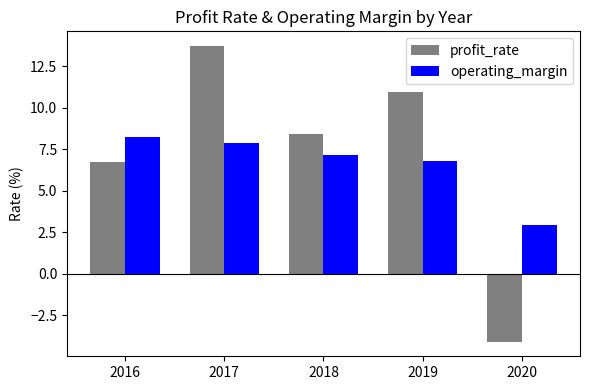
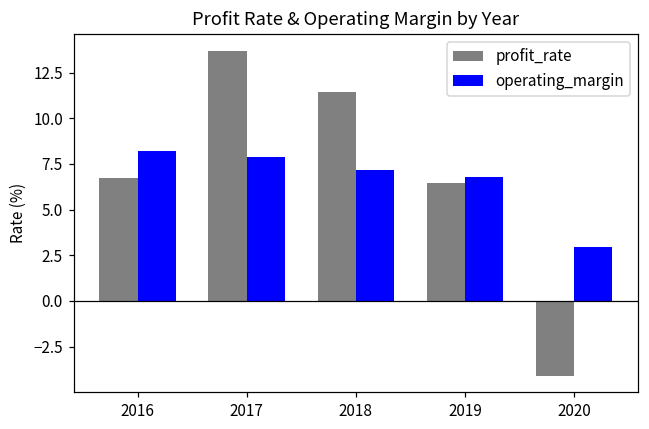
profit_rate, 2018: 8.4 -> 11.4
profit_rate, 2019: 10.9 -> 6.5
